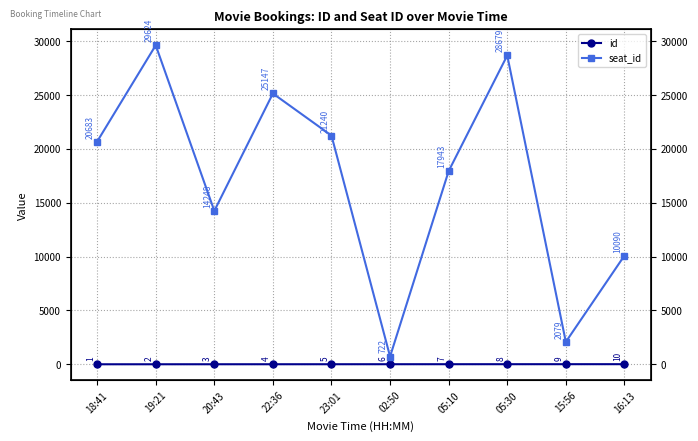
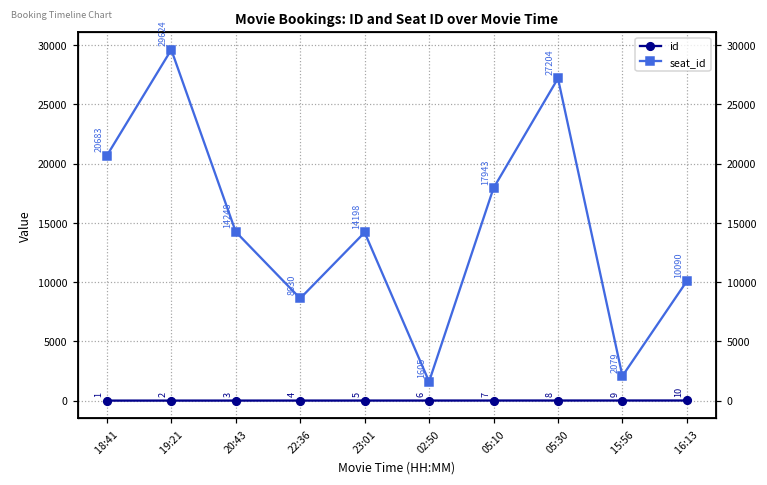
seat_id, 22:36: 25147 -> 8630
seat_id, 23:01: 21240 -> 14198
seat_id, 02:50: 722 -> 1605
seat_id, 05:30: 28679 -> 27204
